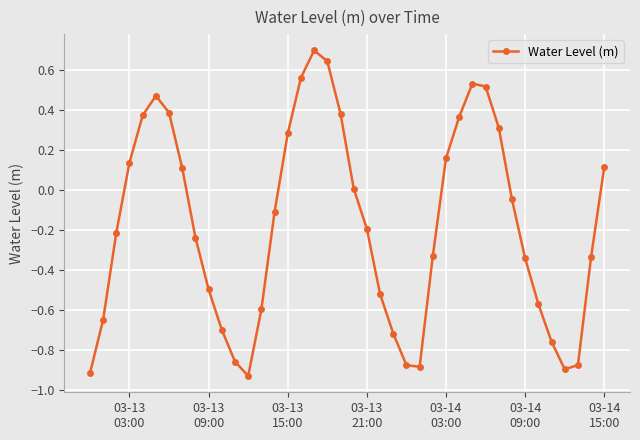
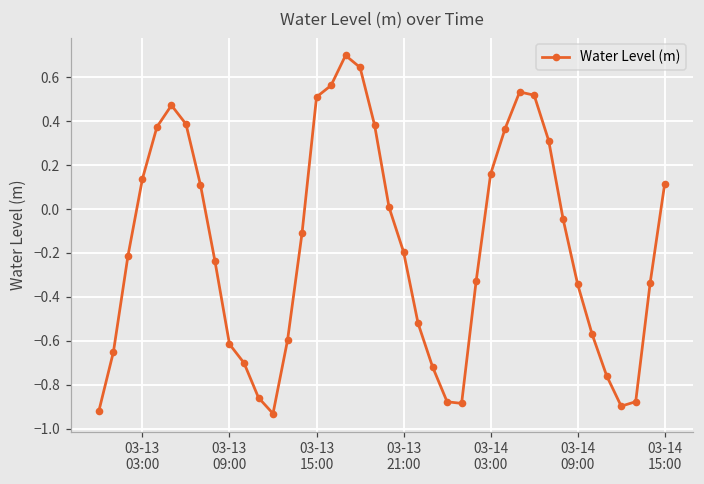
03-13 09:00: -0.50 -> -0.61
03-13 15:00: 0.28 -> 0.51
